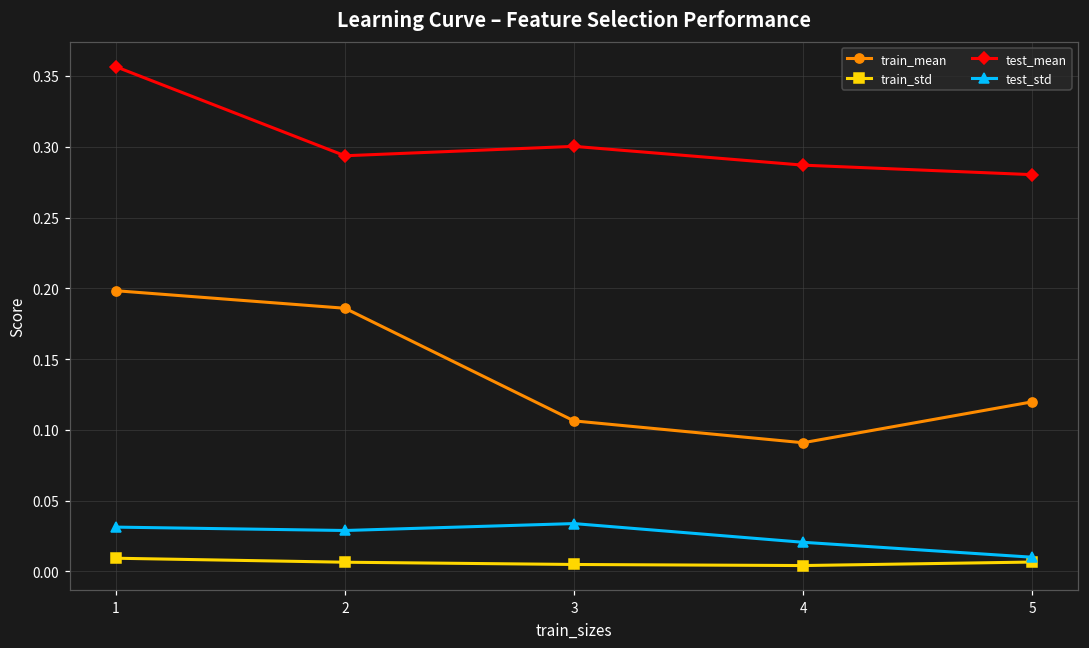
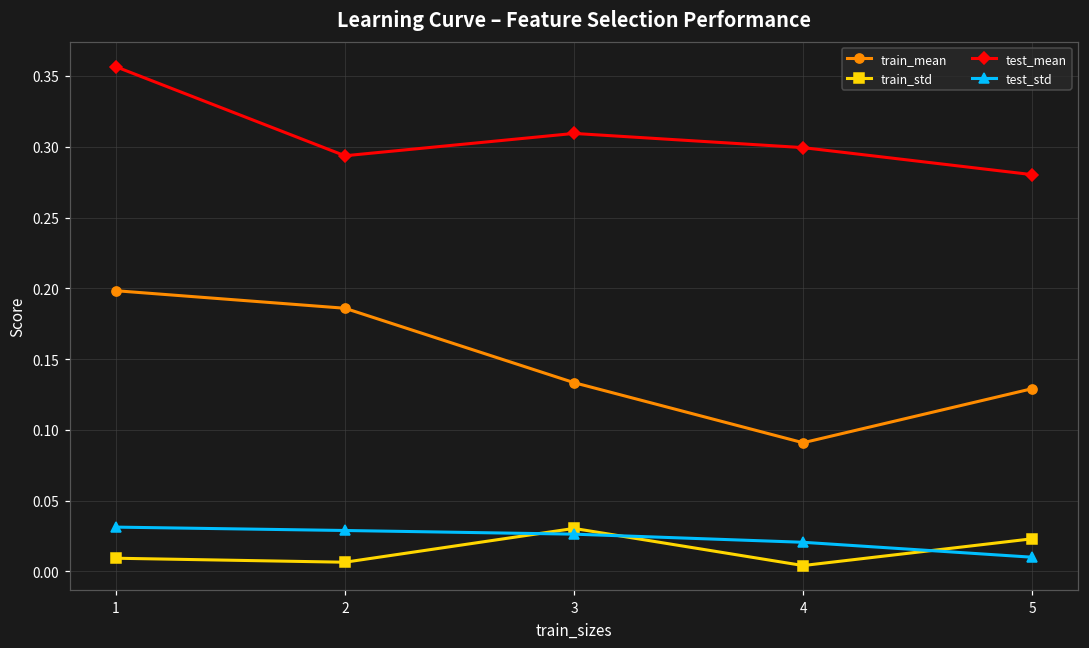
train_mean, 3: 0.106 -> 0.133
train_std, 3: 0.005 -> 0.030
test_mean, 3: 0.300 -> 0.309
test_std, 3: 0.034 -> 0.026
test_mean, 4: 0.287 -> 0.299
train_mean, 5: 0.120 -> 0.129
train_std, 5: 0.007 -> 0.023
